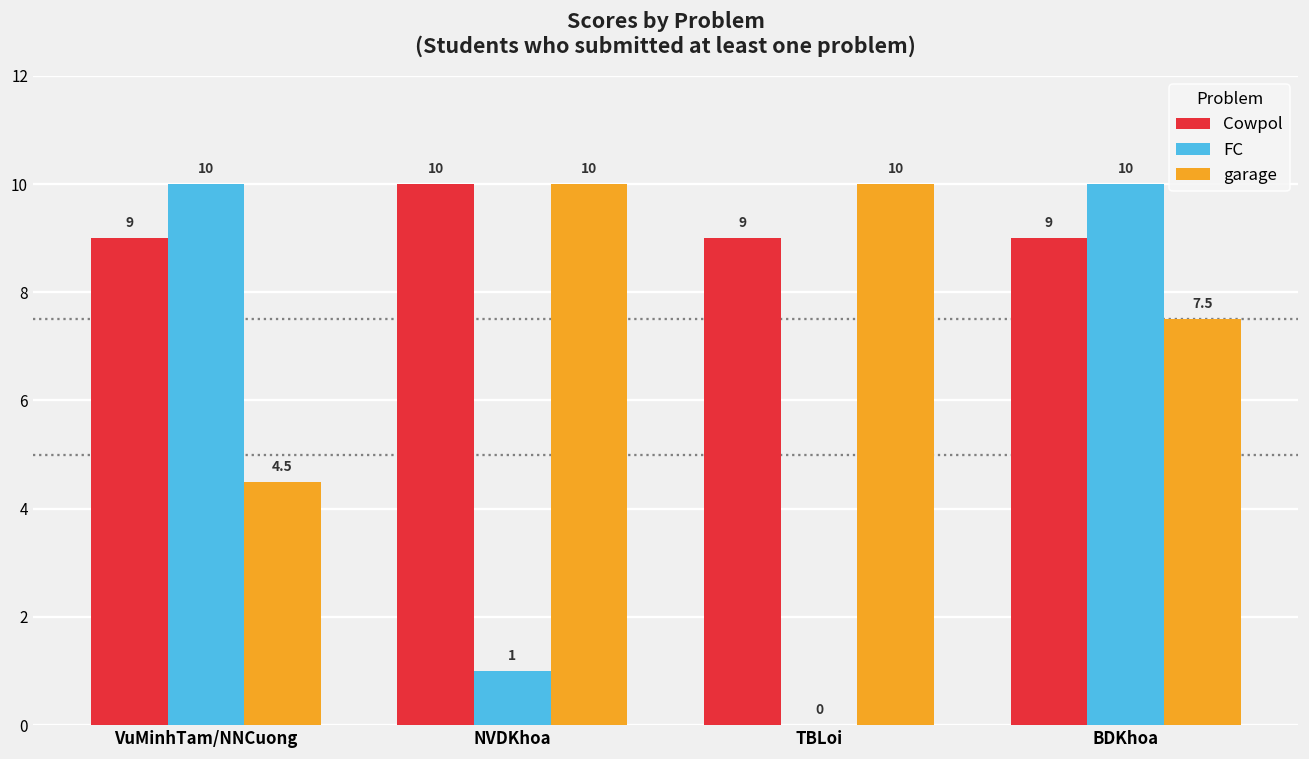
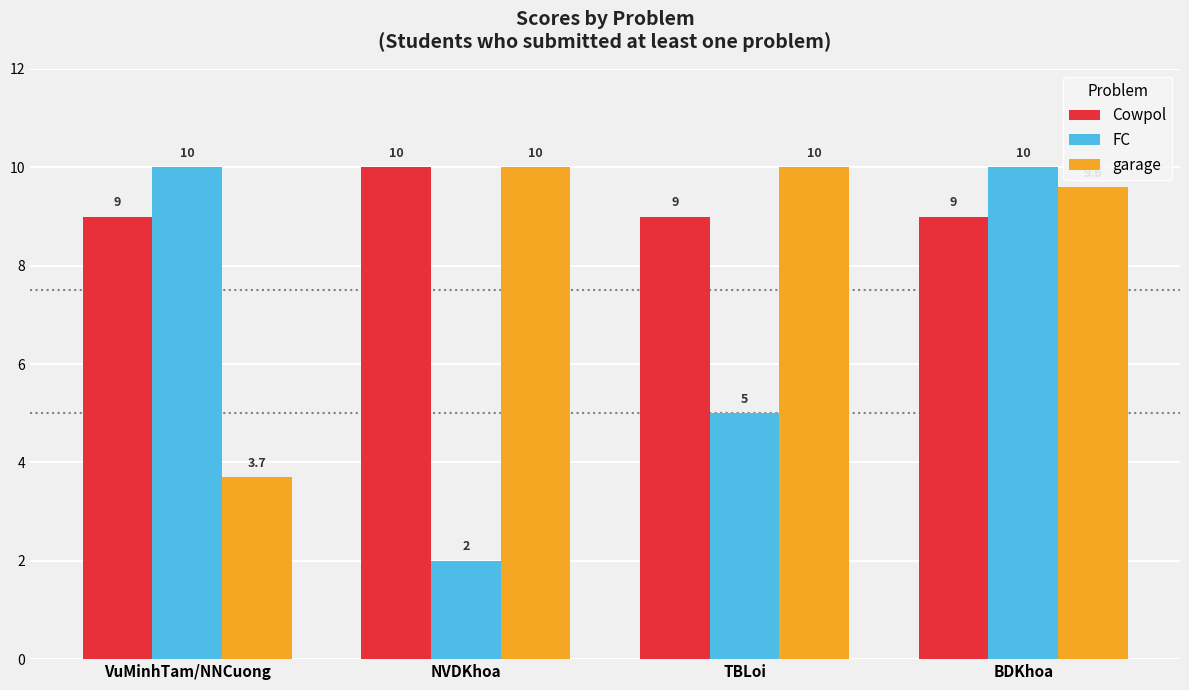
garage, VuMinhTam/NNCuong: 4.5 -> 3.7
FC, NVDKhoa: 1 -> 2
FC, TBLoi: 0 -> 5
garage, BDKhoa: 7.5 -> 9.6
